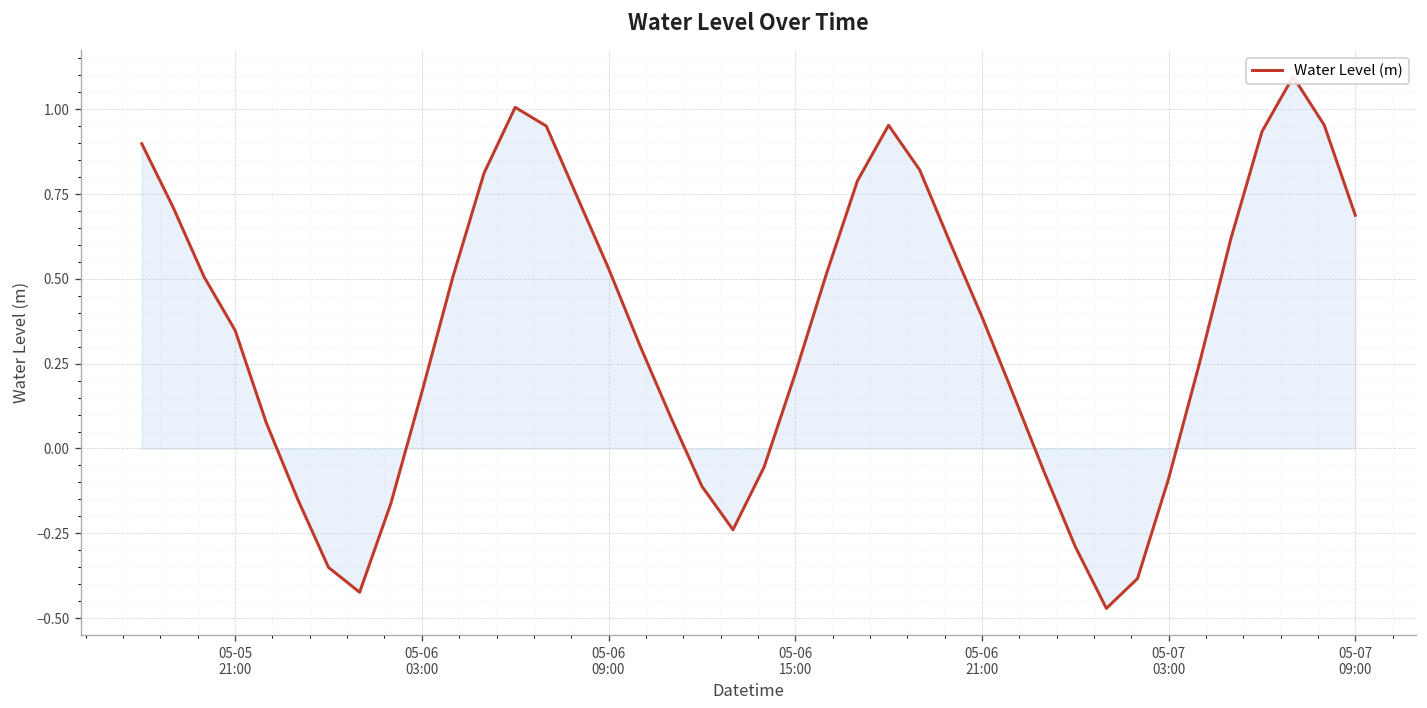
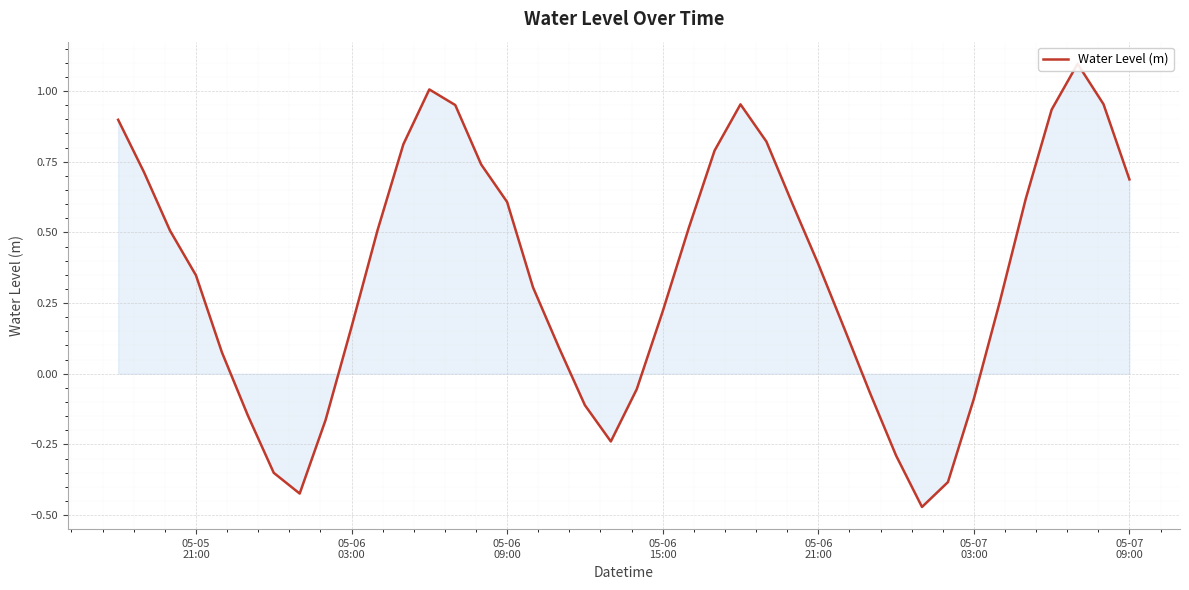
Water Level (m), 05-06 09:00: 0.53 -> 0.61
